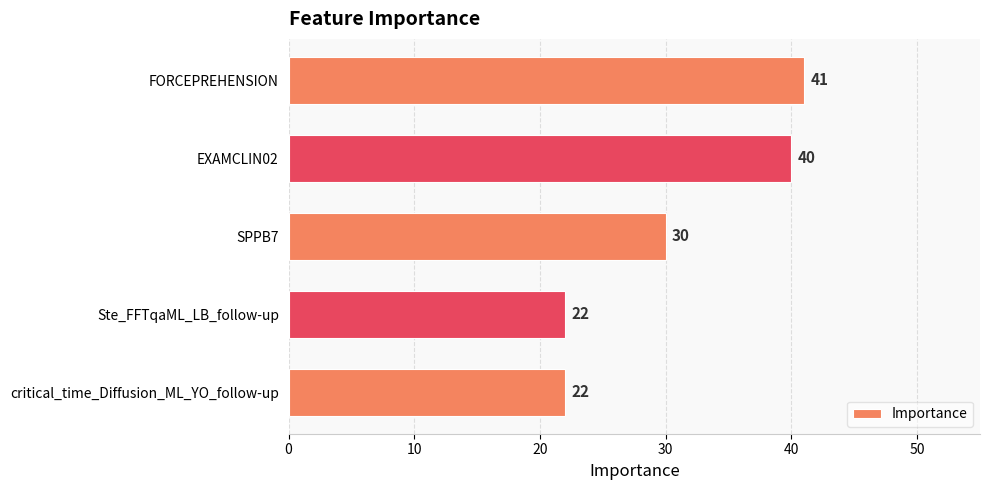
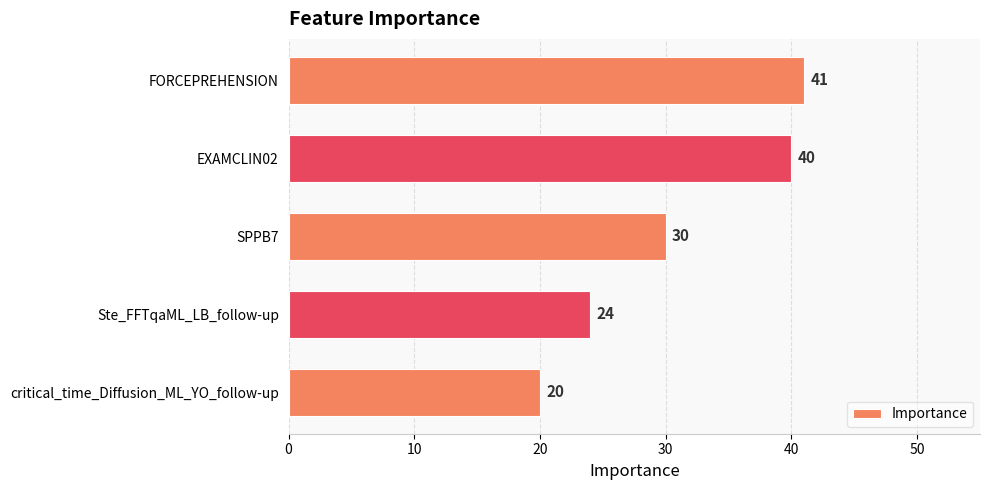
Ste_FFTqaML_LB_follow-up: 22 -> 24
critical_time_Diffusion_ML_YO_follow-up: 22 -> 20
